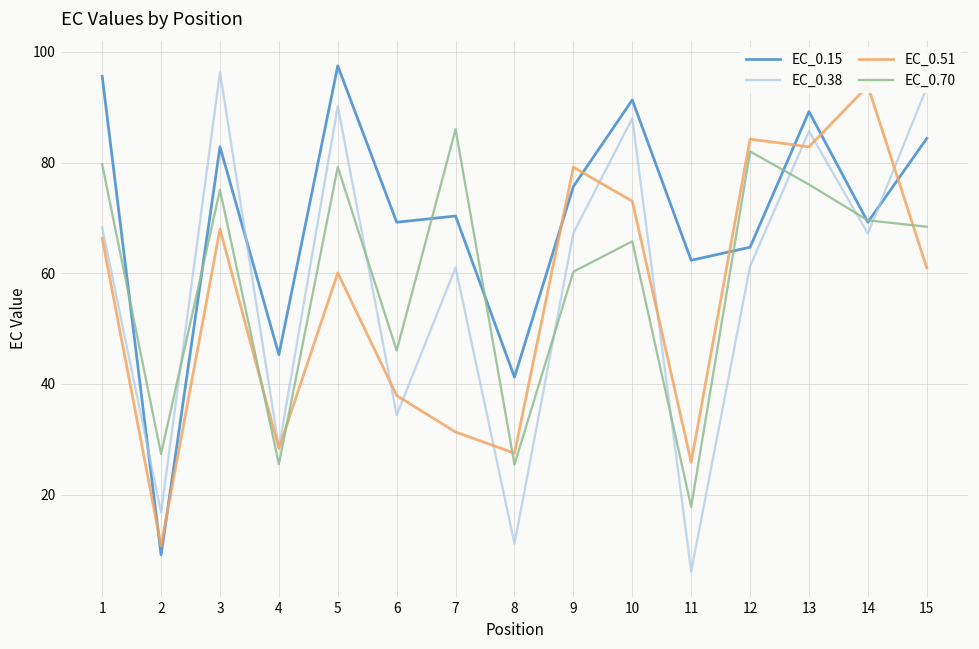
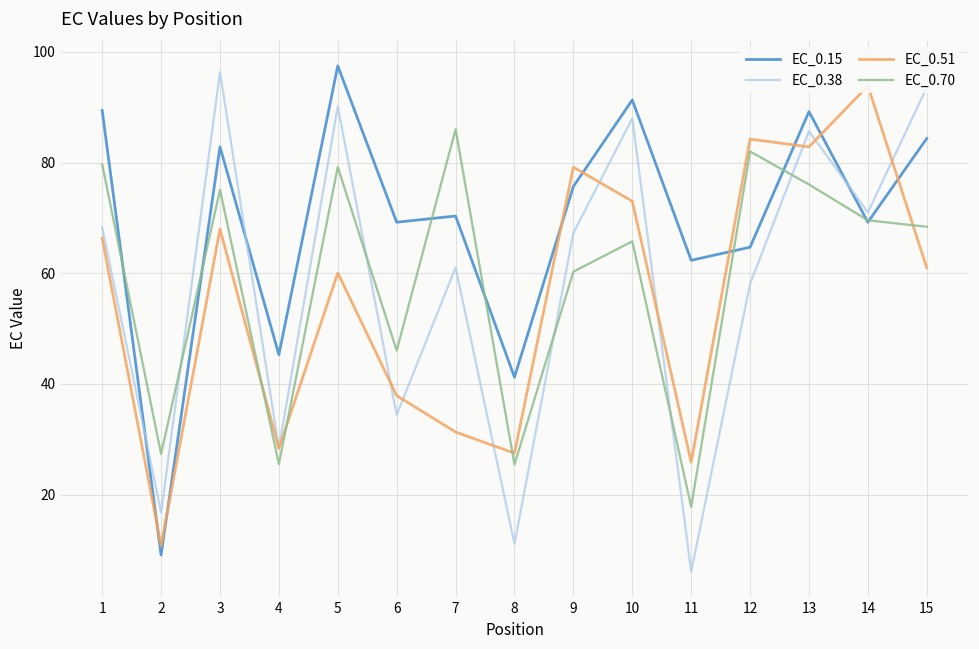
EC_0.15, 1: 96 -> 89
EC_0.38, 12: 61 -> 58
EC_0.38, 14: 67 -> 71
